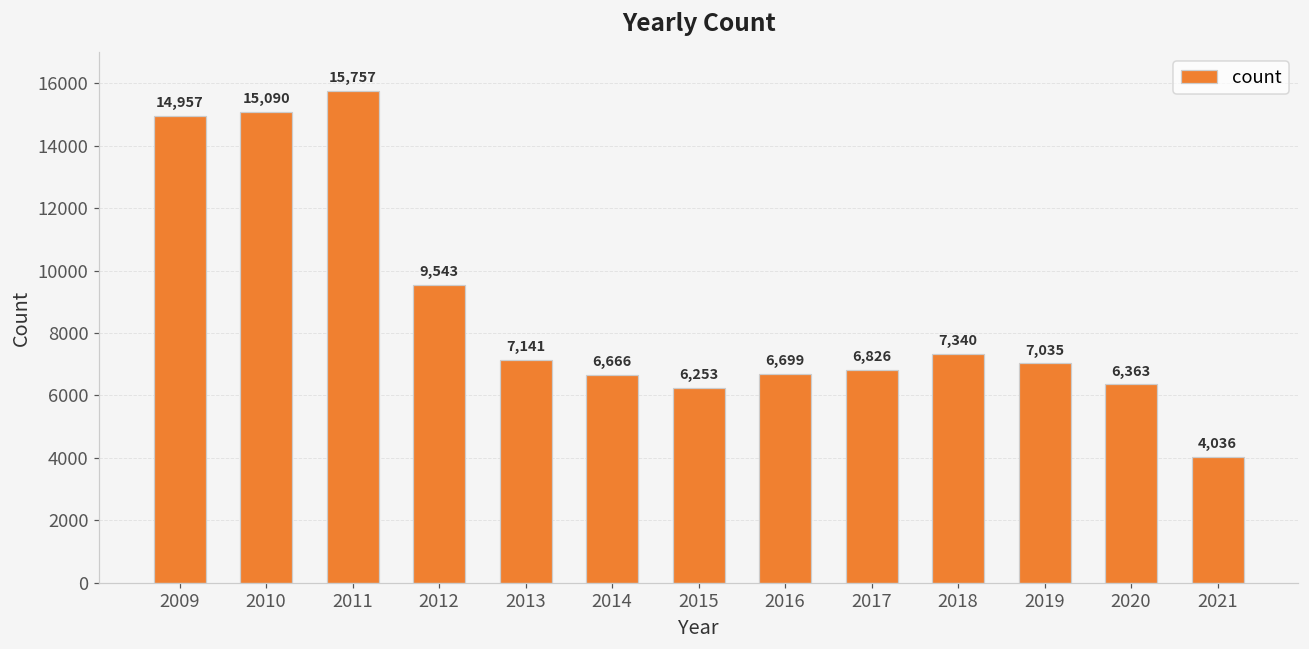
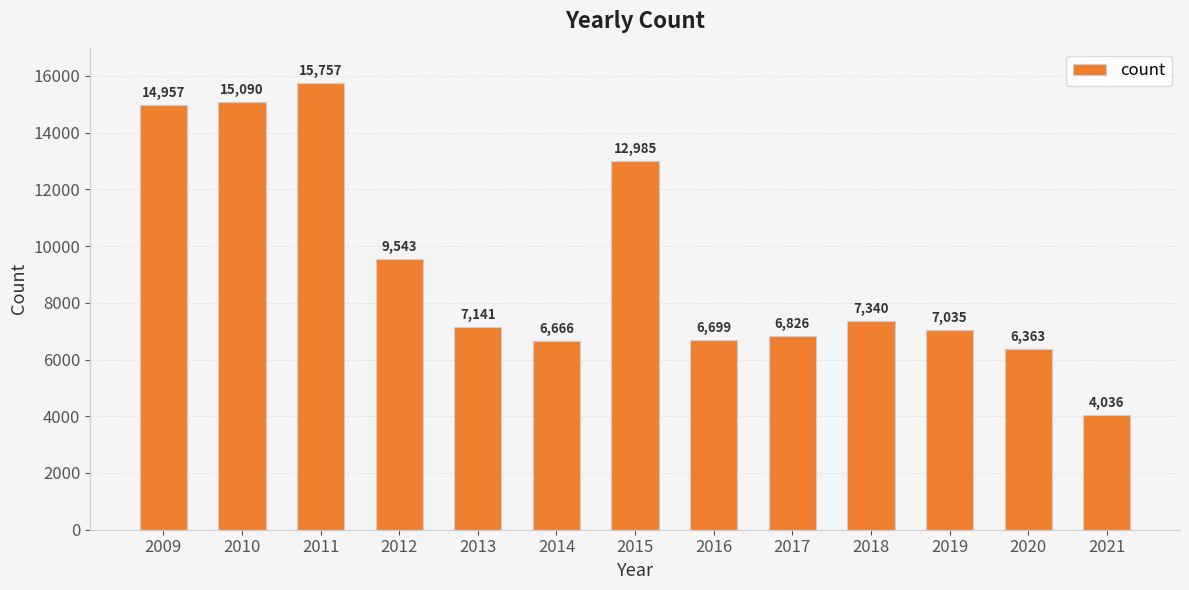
2015: 6,253 -> 12,985
